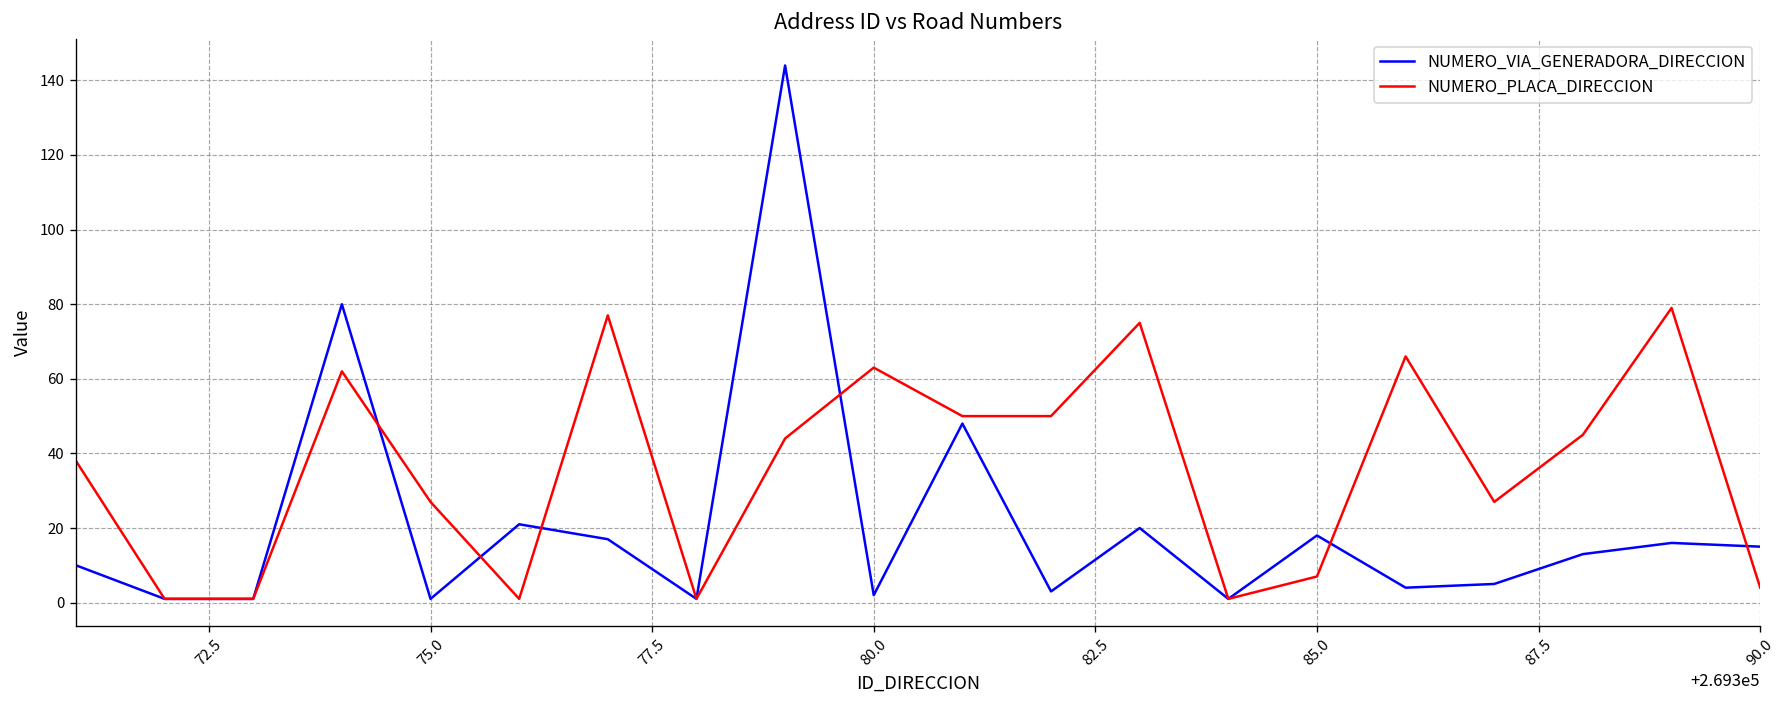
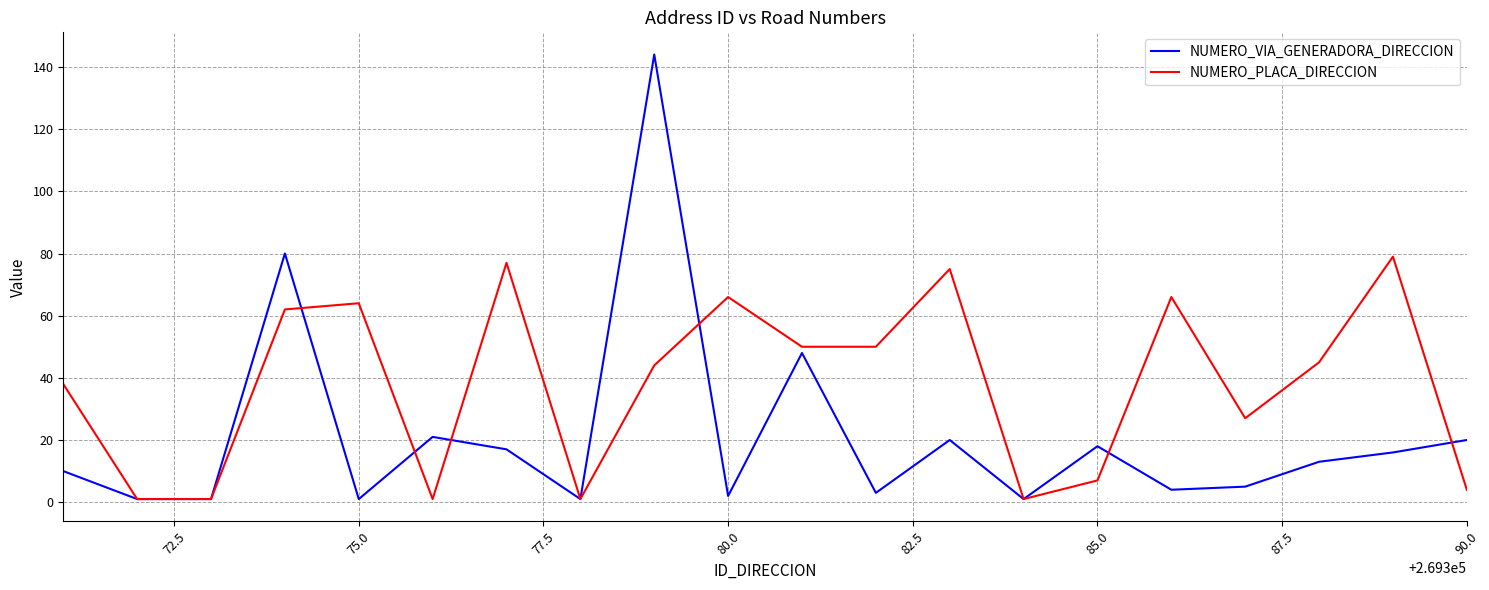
NUMERO_PLACA_DIRECCION, 75.0: 27 -> 64
NUMERO_PLACA_DIRECCION, 80.0: 63 -> 66
NUMERO_VIA_GENERADORA_DIRECCION, 90.0: 15 -> 20
